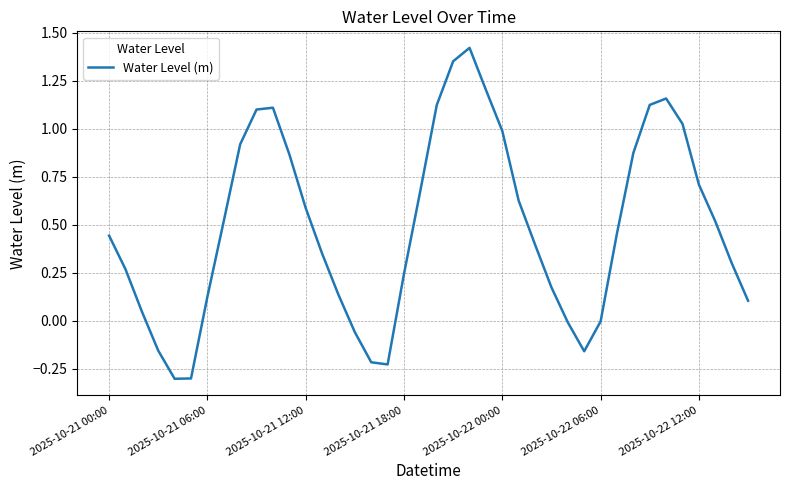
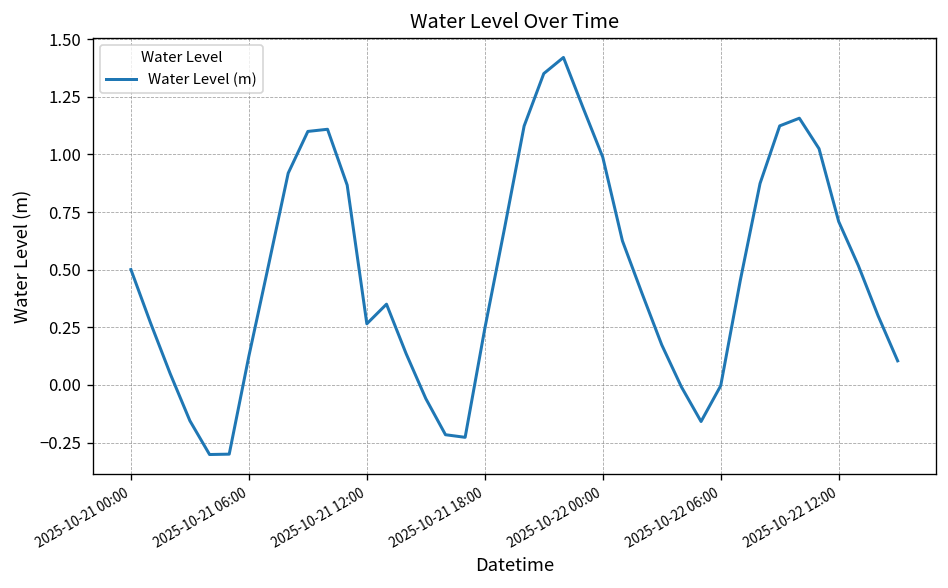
2025-10-21 00:00: 0.44 -> 0.50
2025-10-21 12:00: 0.59 -> 0.27
